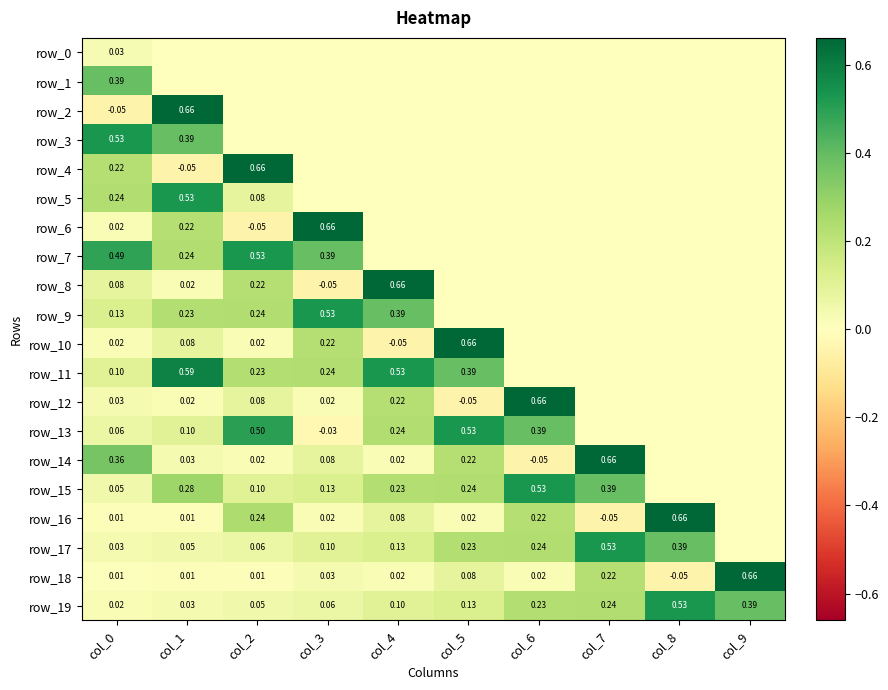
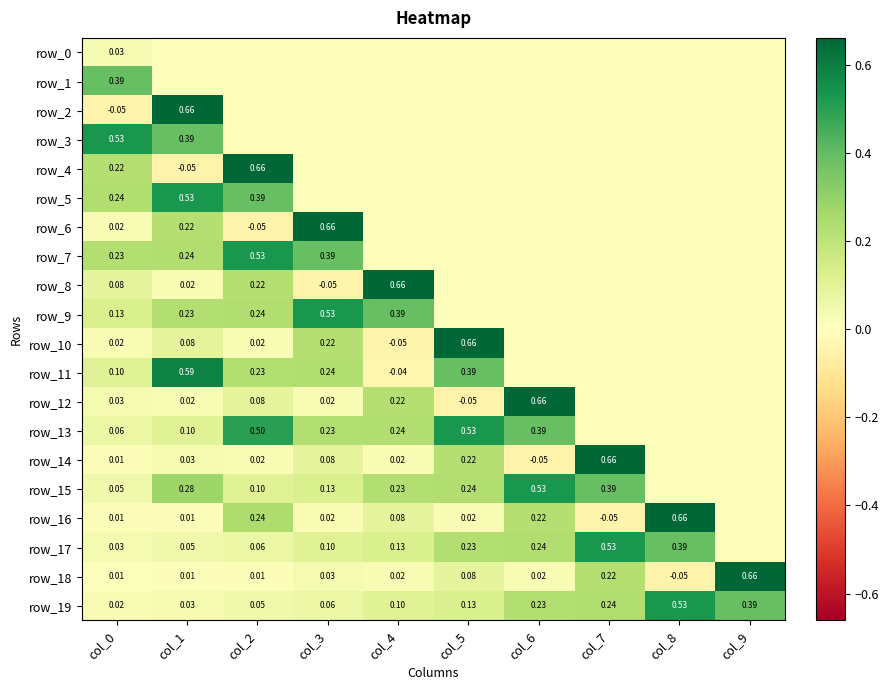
row_5, col_2: 0.08 -> 0.39
row_7, col_0: 0.49 -> 0.23
row_11, col_4: 0.53 -> -0.04
row_13, col_3: -0.03 -> 0.23
row_14, col_0: 0.36 -> 0.01
